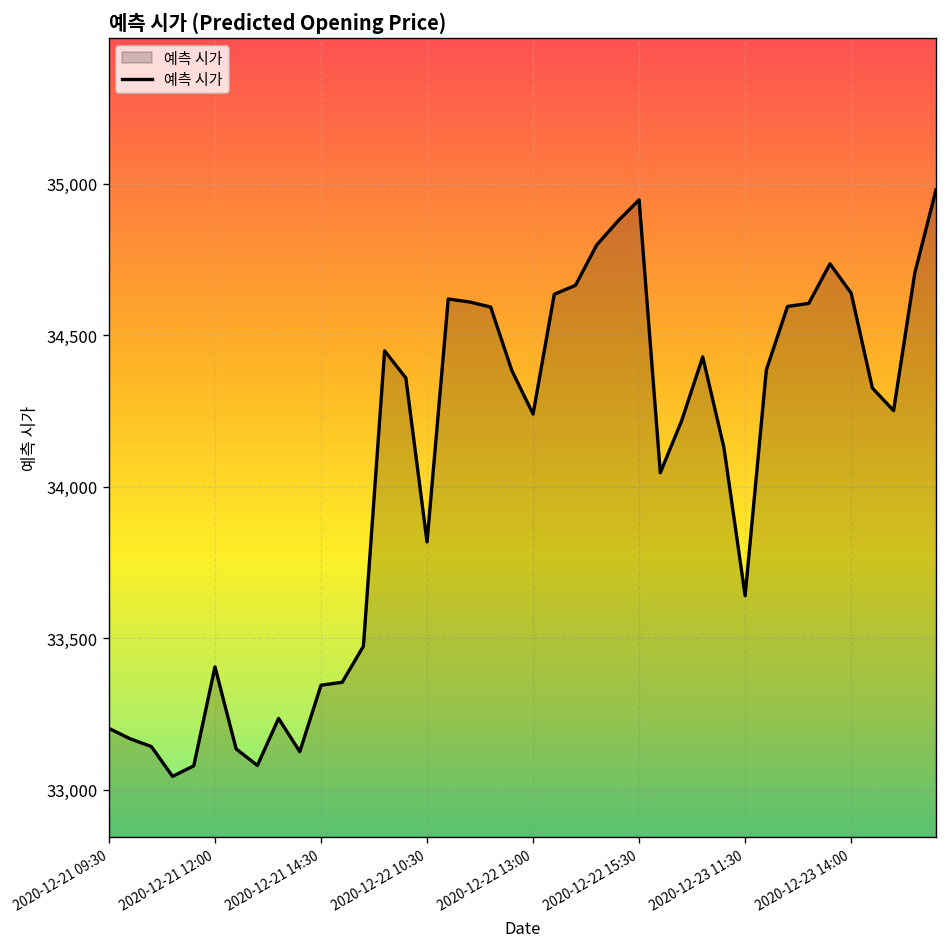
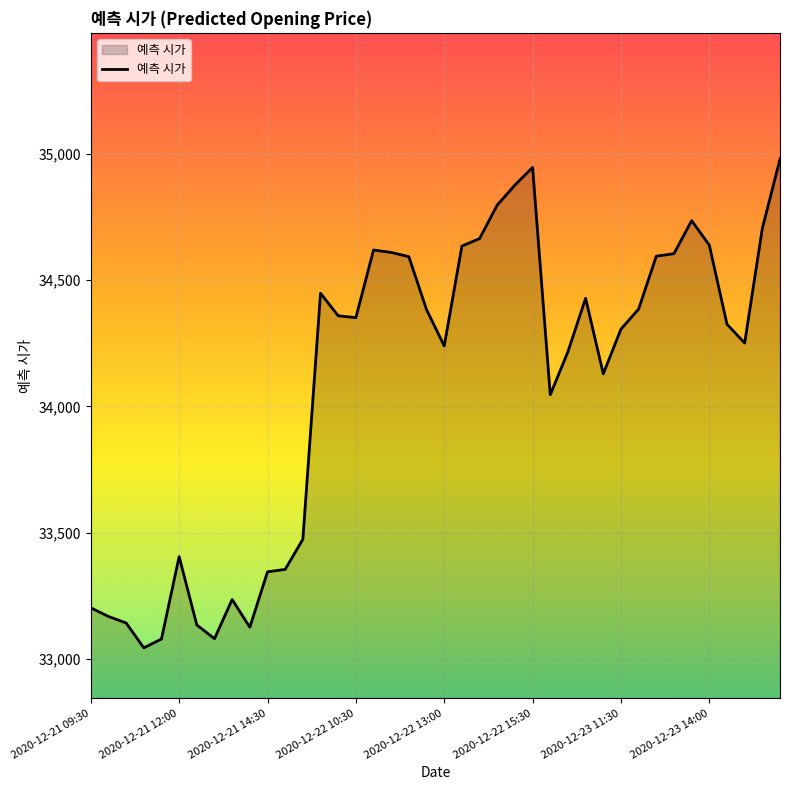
2020-12-22 10:30: 33,820 -> 34,350
2020-12-23 11:30: 33,640 -> 34,310
